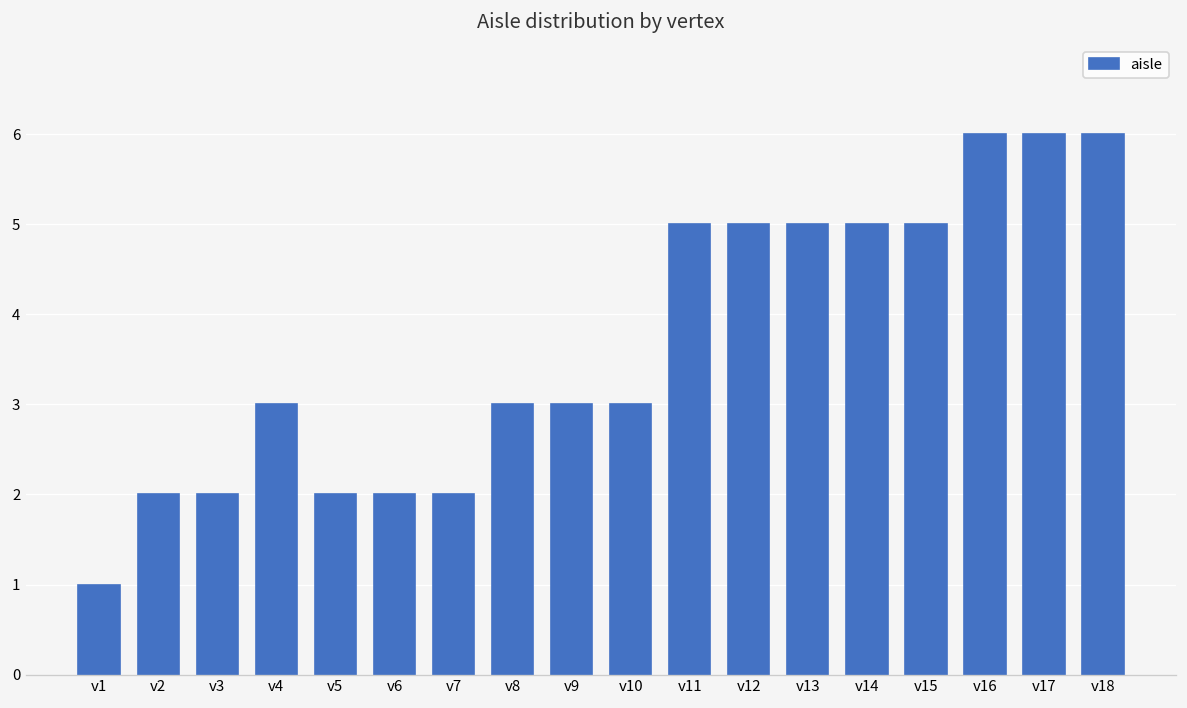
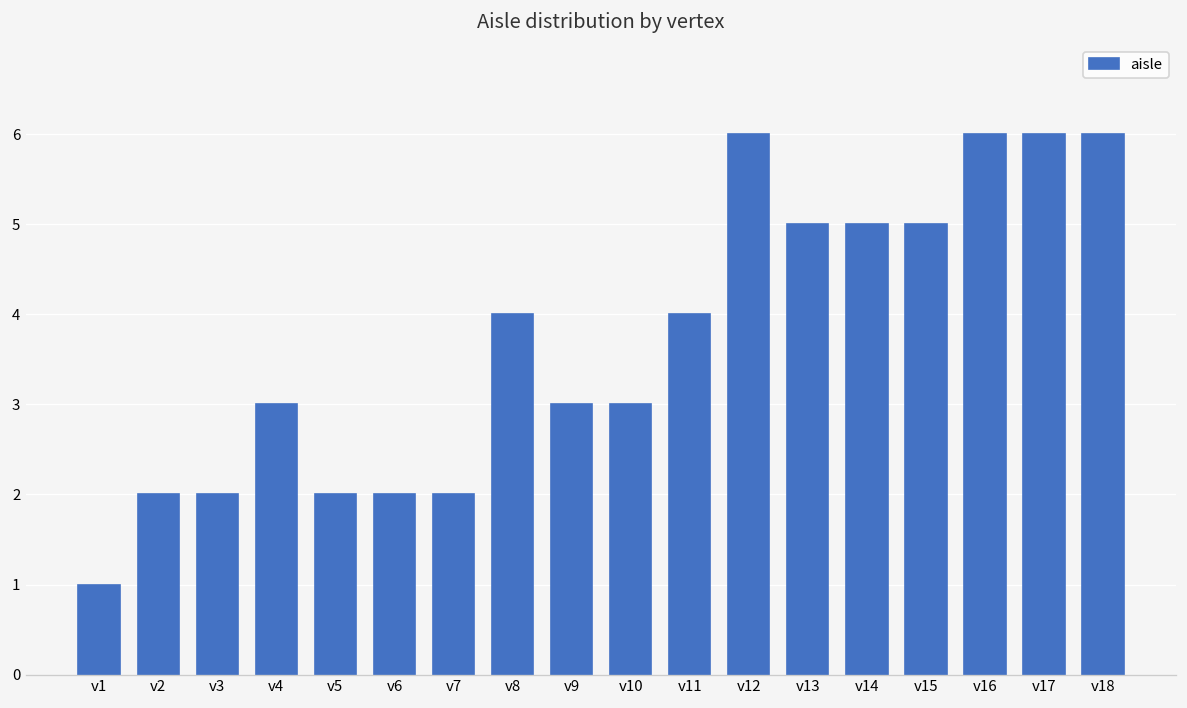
v8: 3 -> 4
v11: 5 -> 4
v12: 5 -> 6
